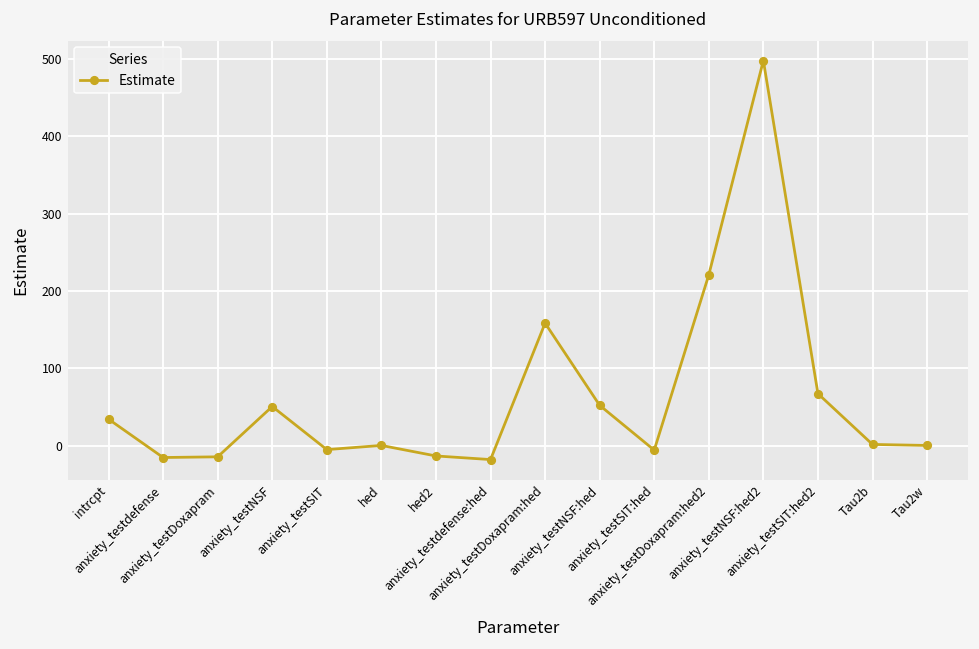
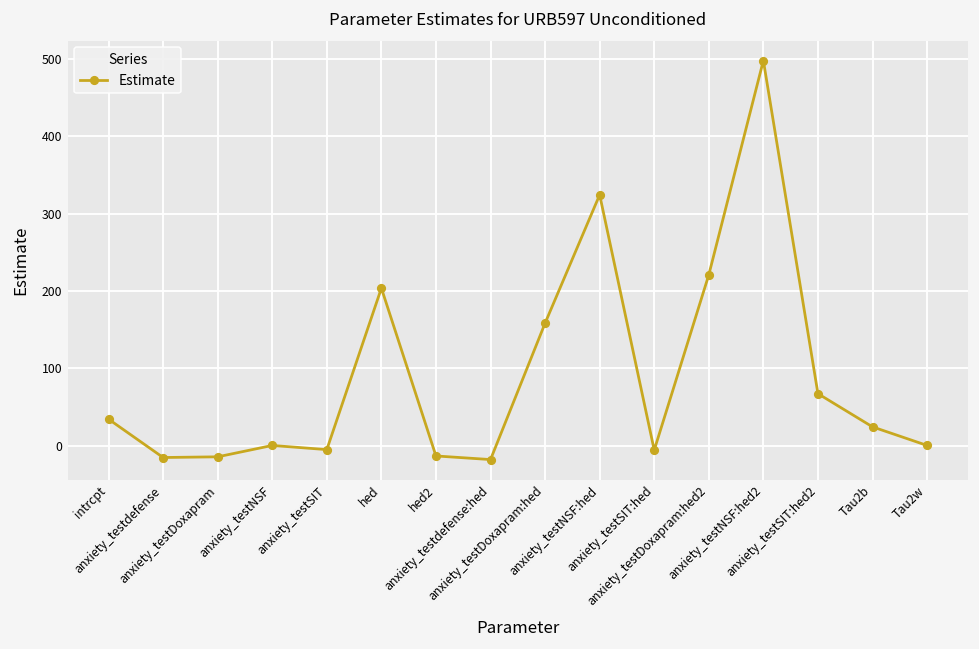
anxiety_testNSF: 50 -> 0
hed: 0 -> 200
anxiety_testNSF:hed: 50 -> 320
Tau2b: 0 -> 20
